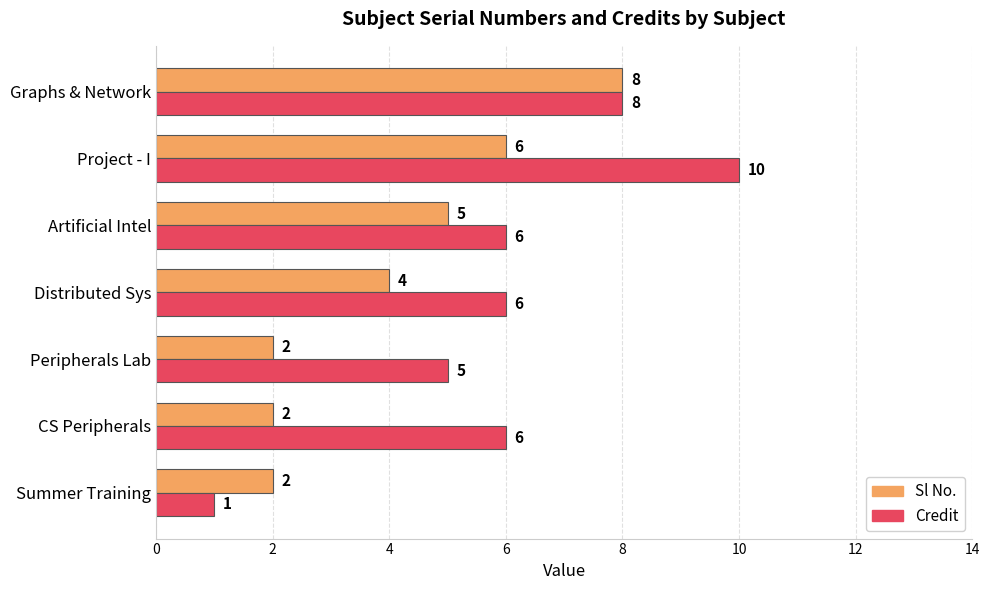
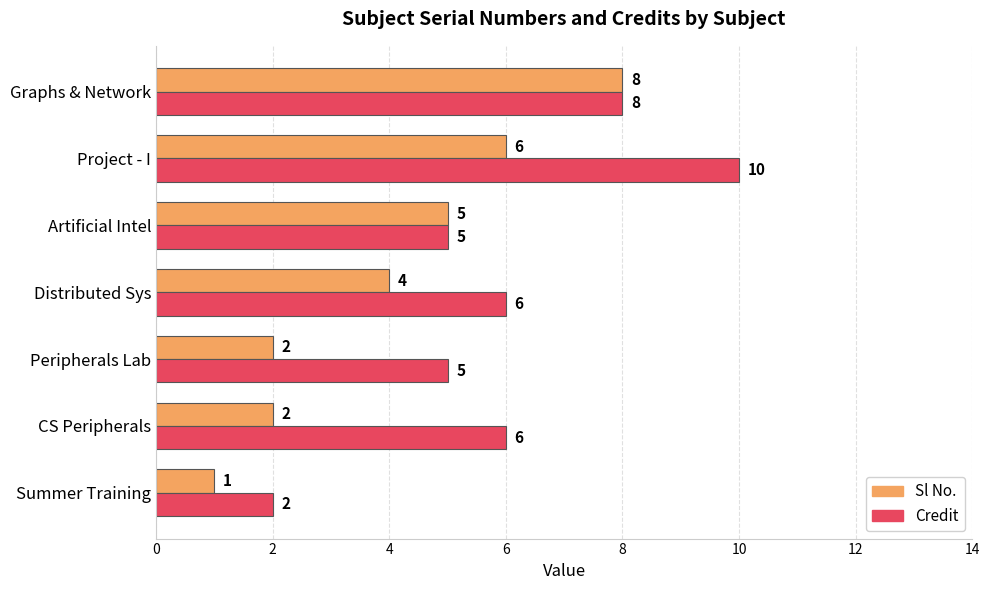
Credit, Artificial Intel: 6 -> 5
Sl No., Summer Training: 2 -> 1
Credit, Summer Training: 1 -> 2
